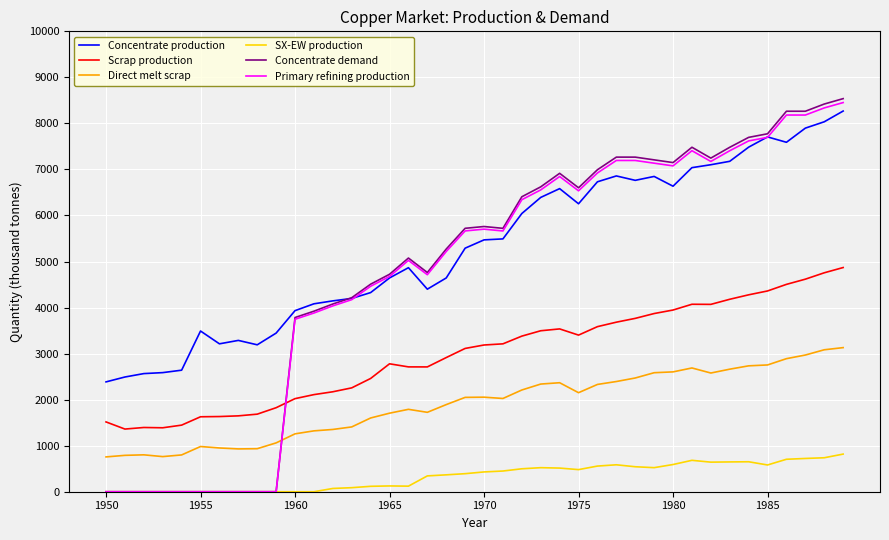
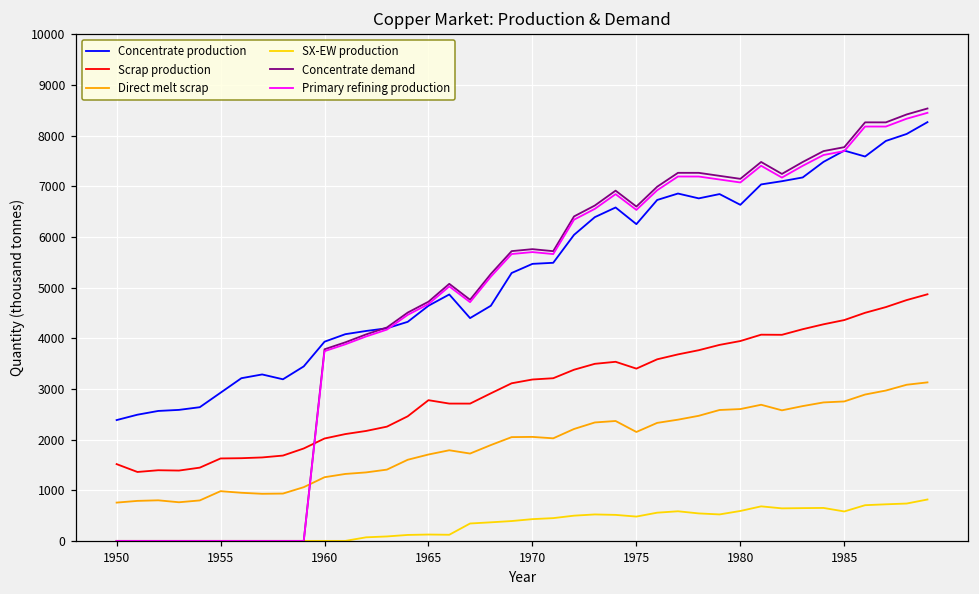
Concentrate production, 1955: 3500 -> 2900
